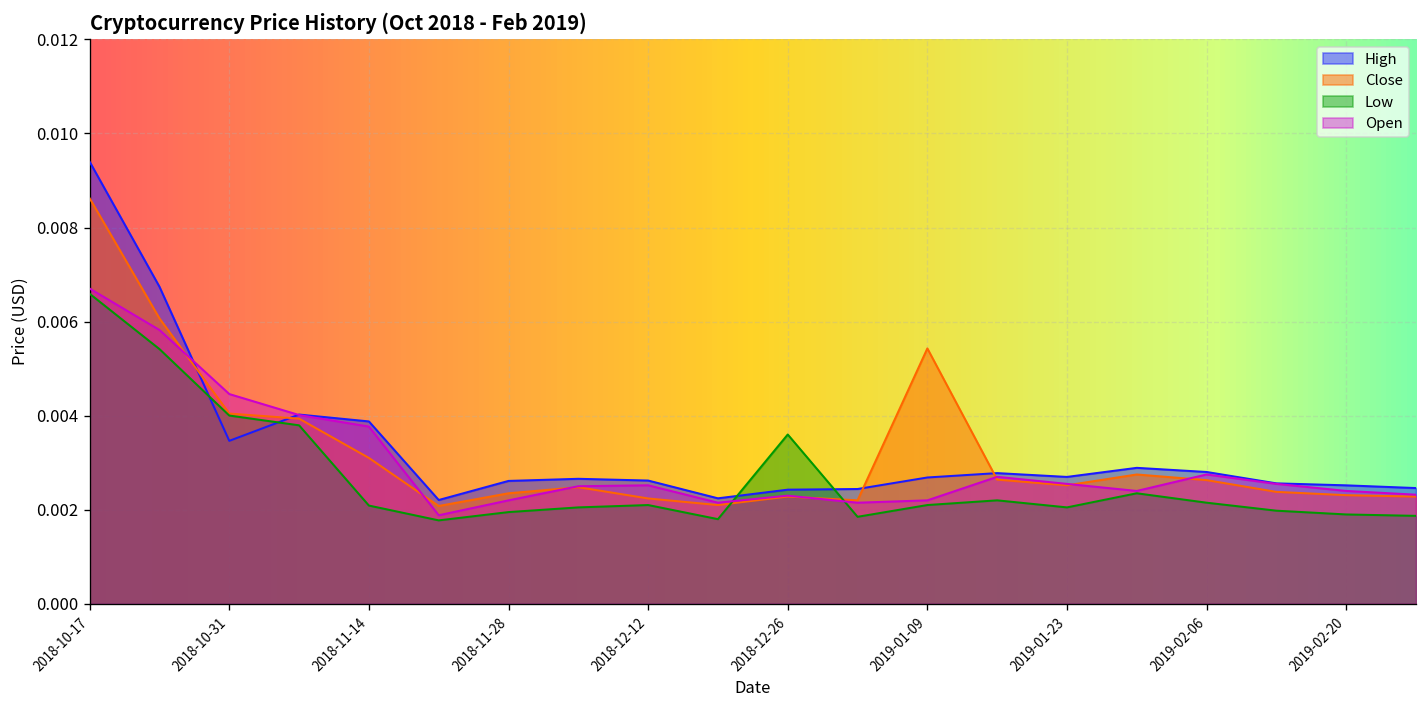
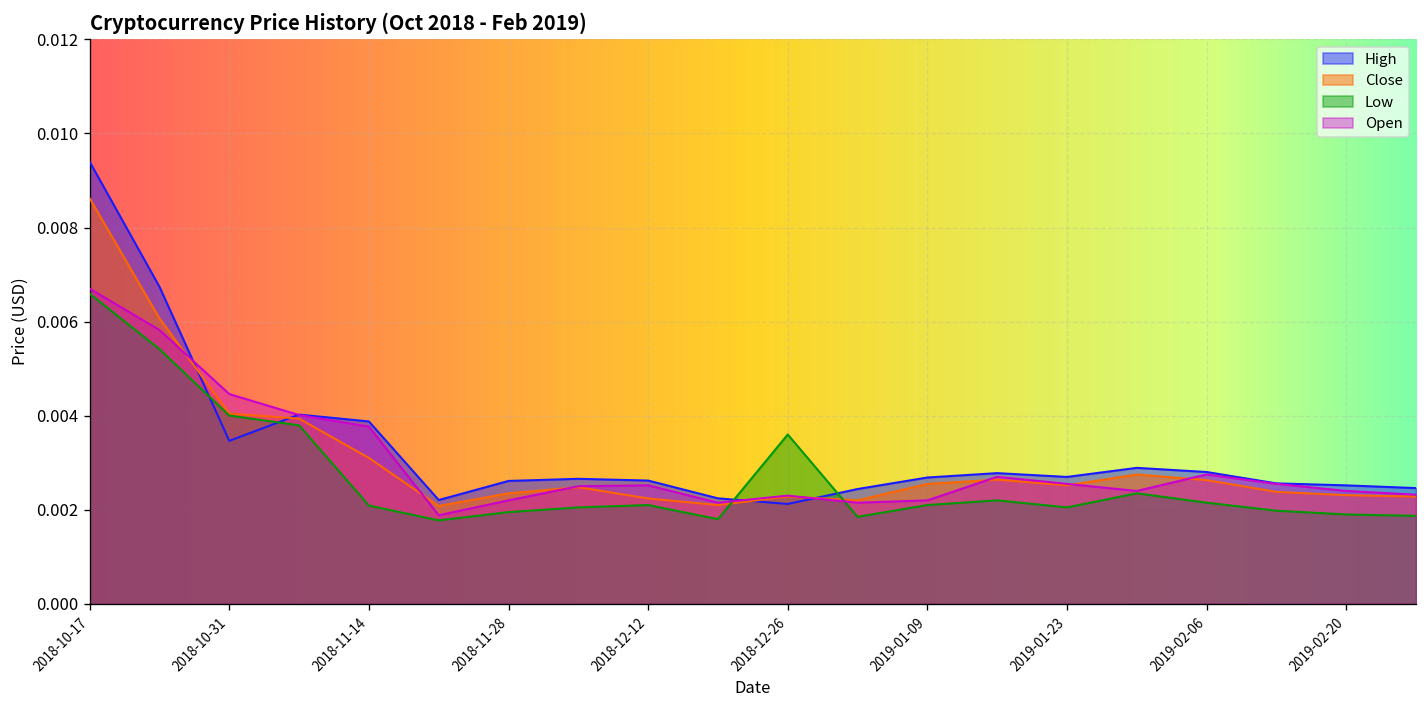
High, 2018-12-26: 0.0024 -> 0.0021
Close, 2019-01-09: 0.0054 -> 0.0026
